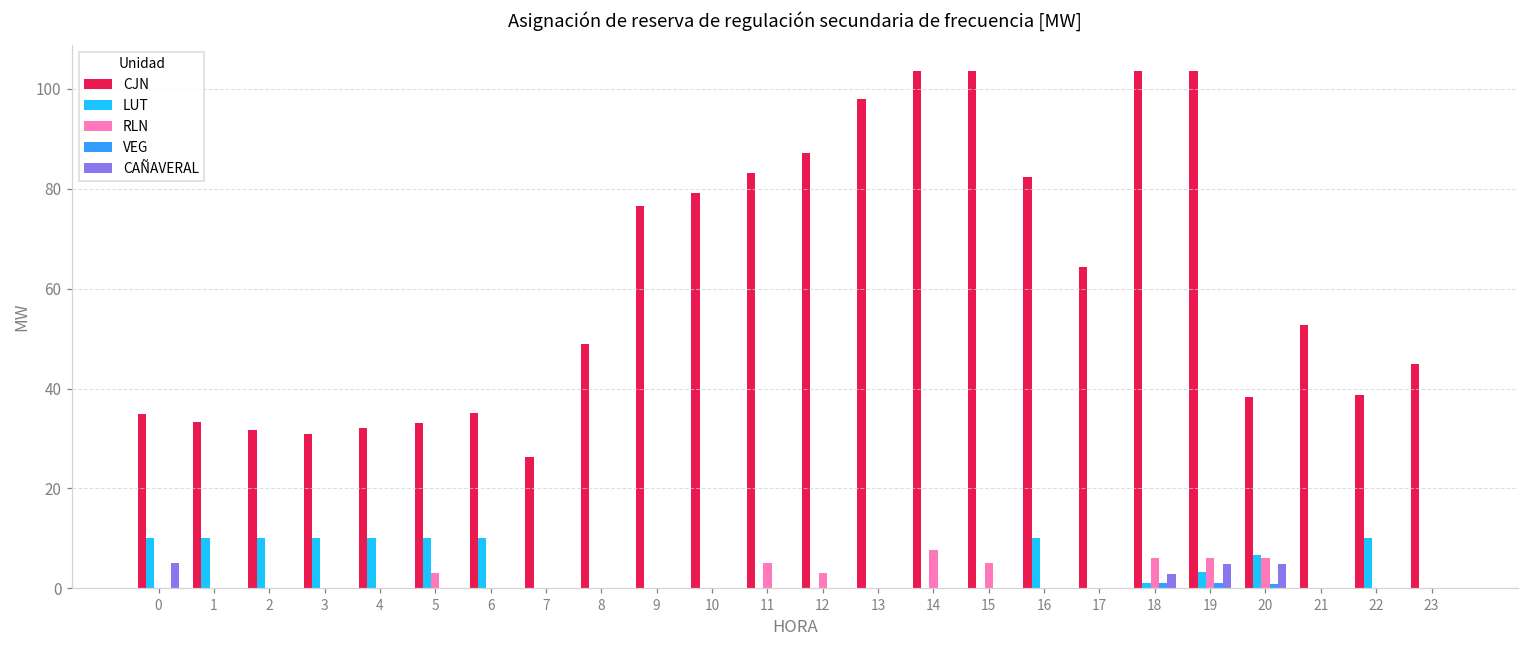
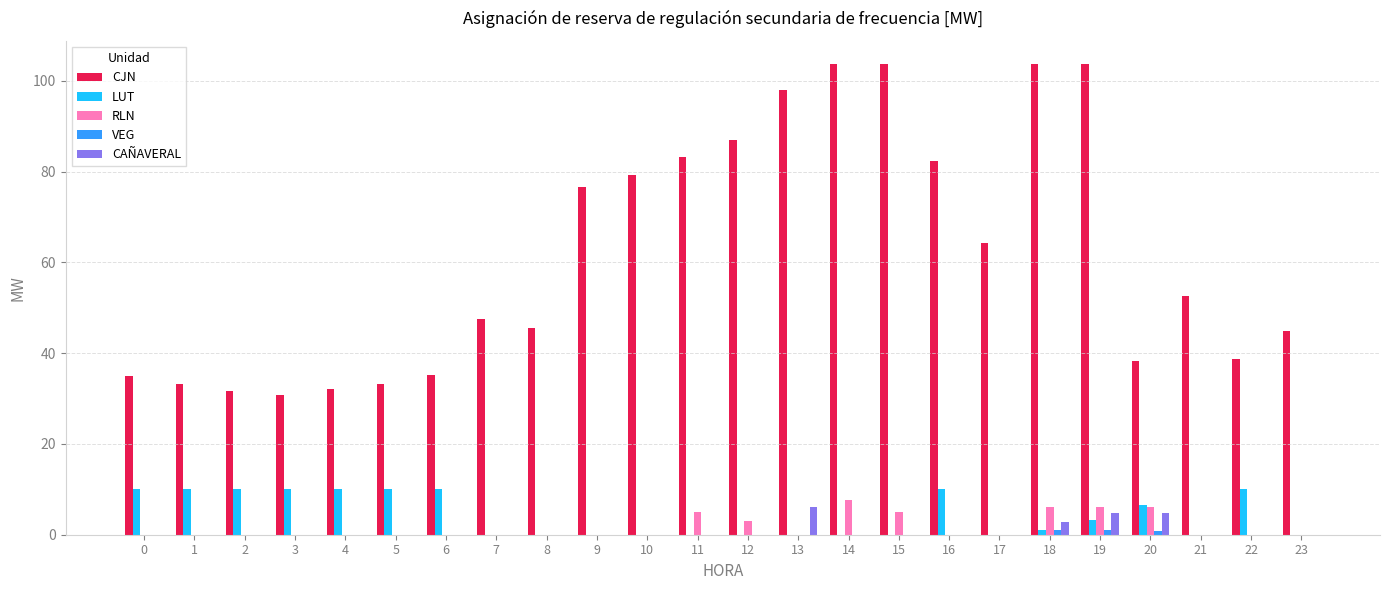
CAÑAVERAL, 0: 5 -> 0
RLN, 5: 3 -> 0
CJN, 7: 26 -> 47
CJN, 8: 49 -> 45
CAÑAVERAL, 13: 0 -> 6
